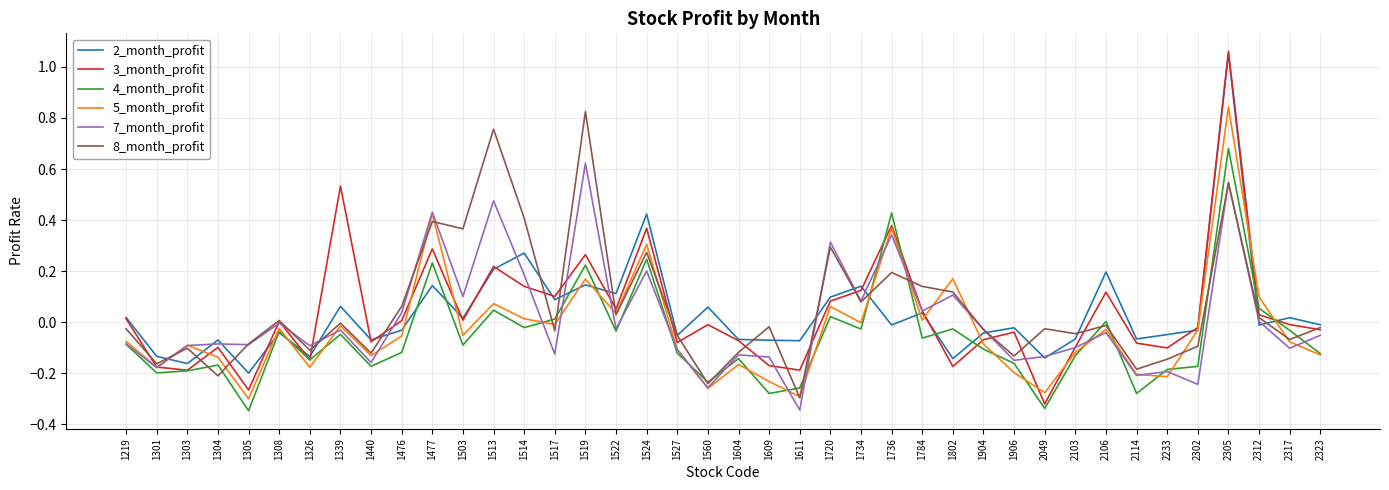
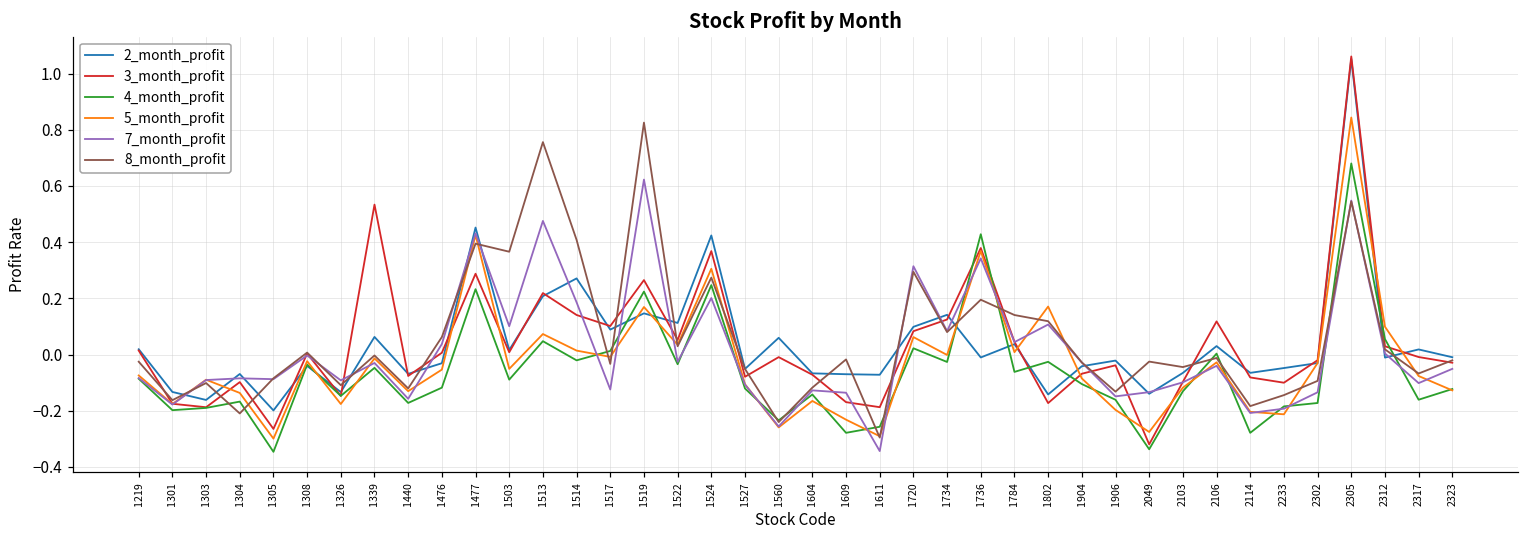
2_month_profit, 1477: 0.14 -> 0.45
2_month_profit, 2106: 0.20 -> 0.03
7_month_profit, 2302: -0.24 -> -0.13
4_month_profit, 2317: -0.03 -> -0.16
